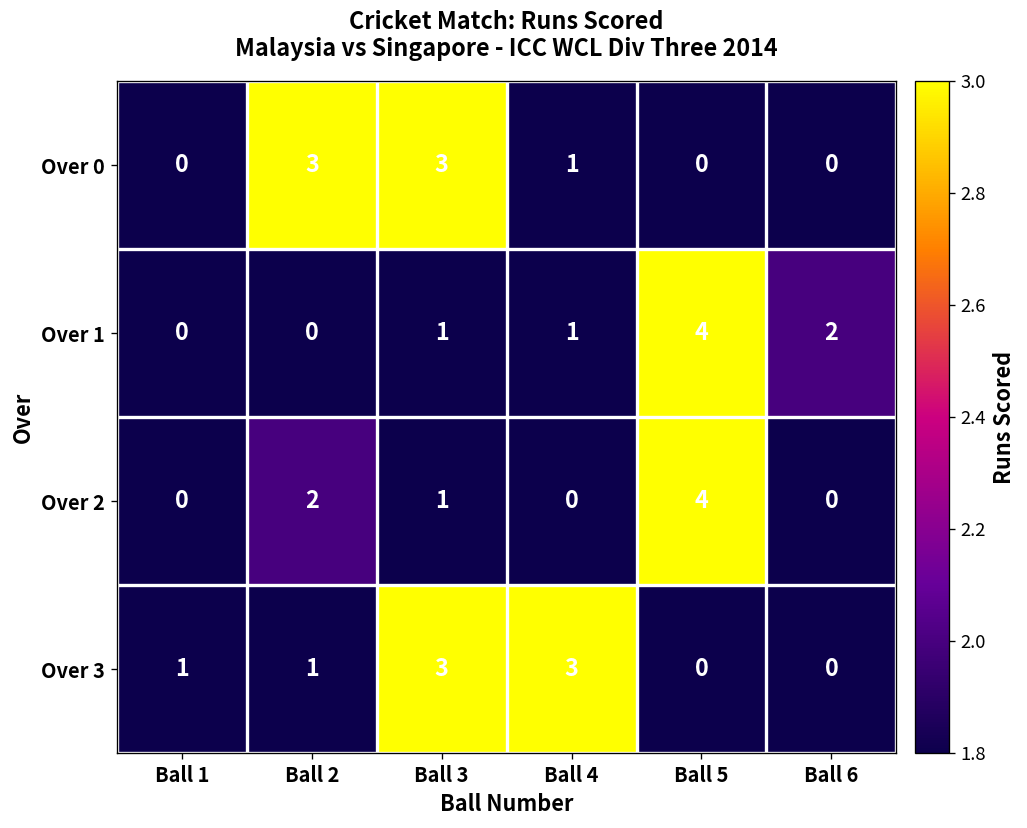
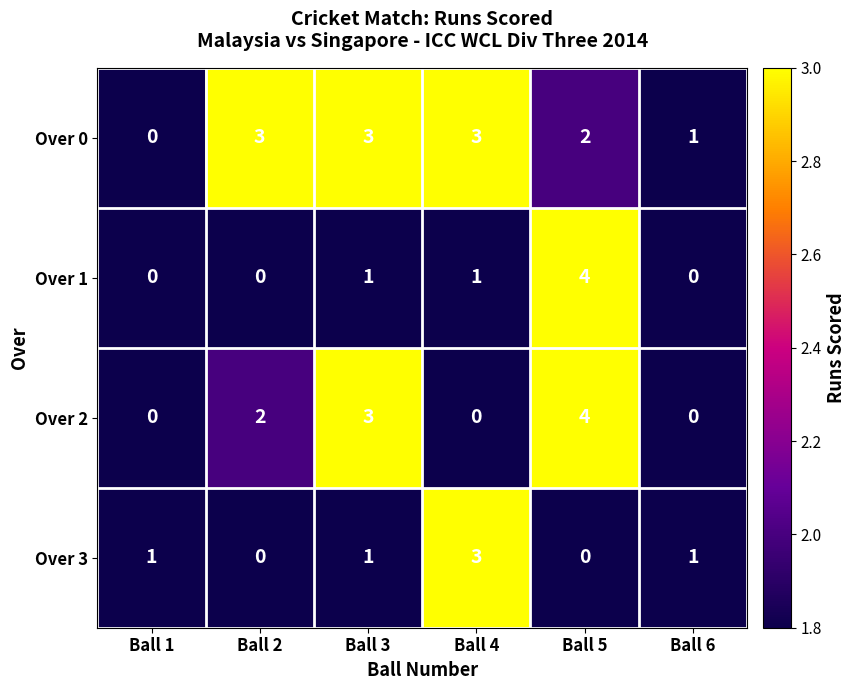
Over 0, Ball 4: 1 -> 3
Over 0, Ball 5: 0 -> 2
Over 0, Ball 6: 0 -> 1
Over 1, Ball 6: 2 -> 0
Over 2, Ball 3: 1 -> 3
Over 3, Ball 2: 1 -> 0
Over 3, Ball 3: 3 -> 1
Over 3, Ball 6: 0 -> 1
